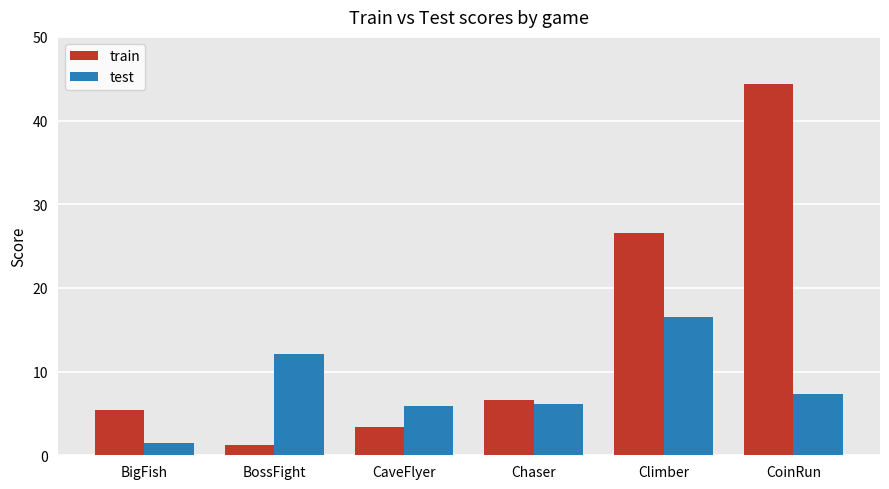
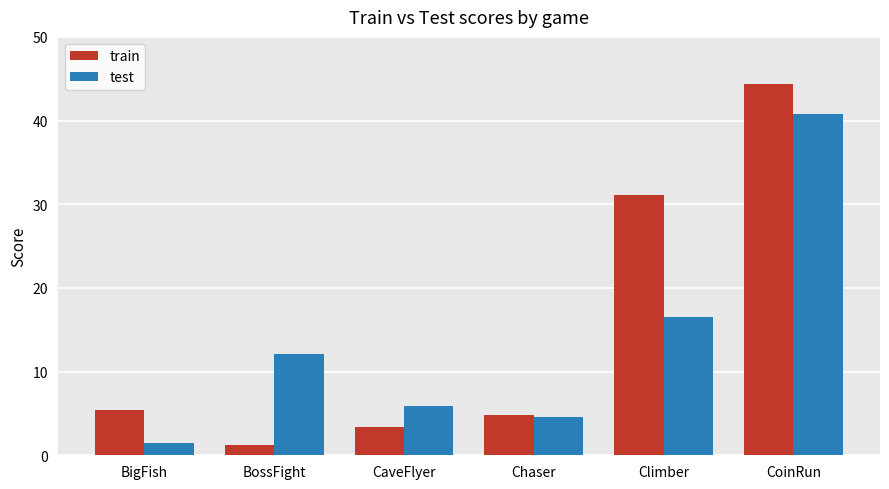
train, Chaser: 7 -> 5
test, Chaser: 6 -> 5
train, Climber: 27 -> 31
test, CoinRun: 7 -> 41
